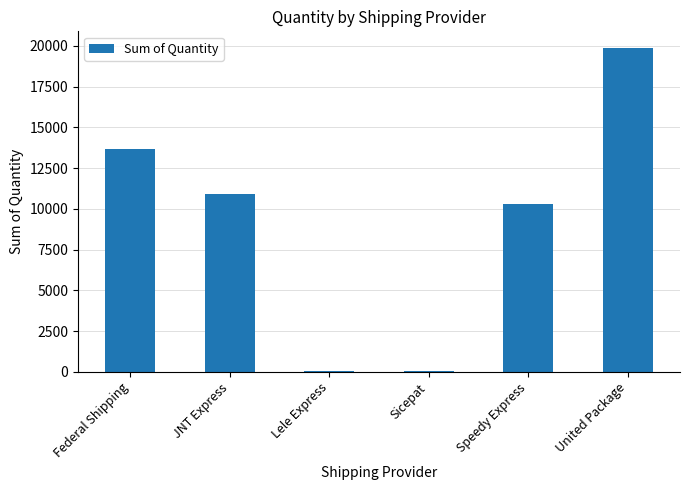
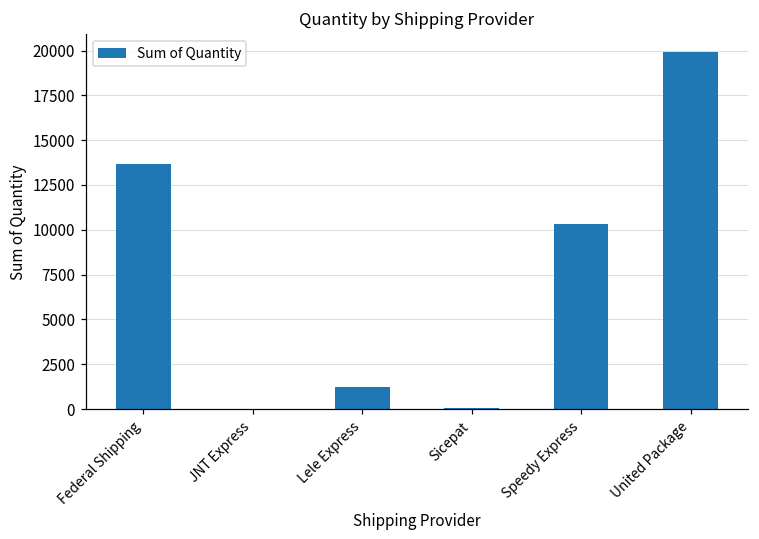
JNT Express: 10900 -> 0
Lele Express: 0 -> 1300
